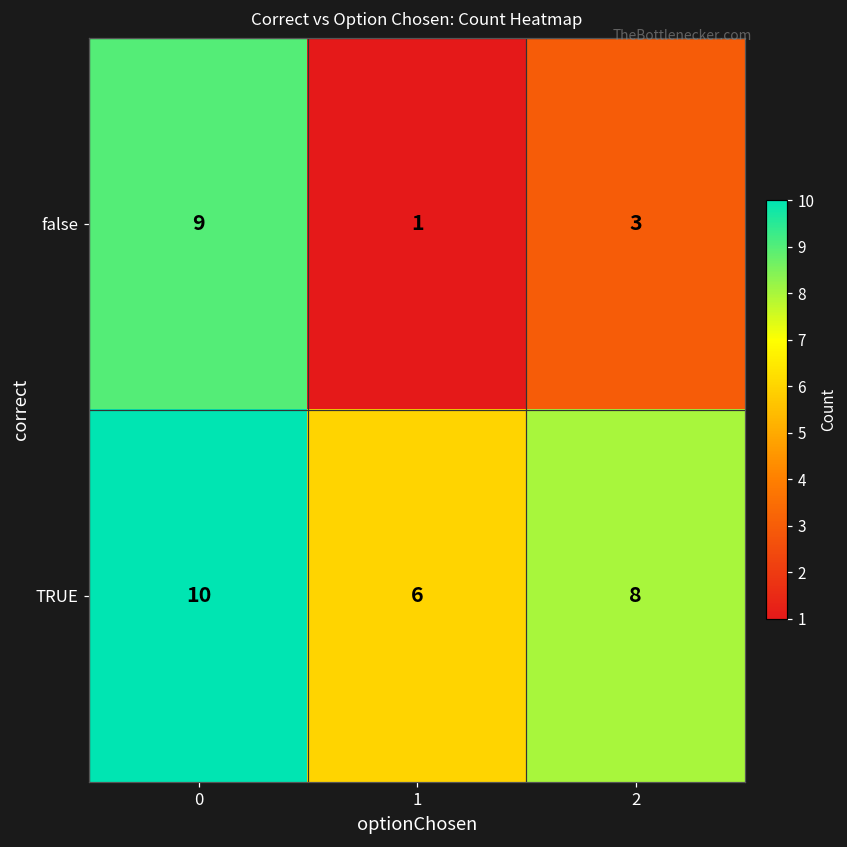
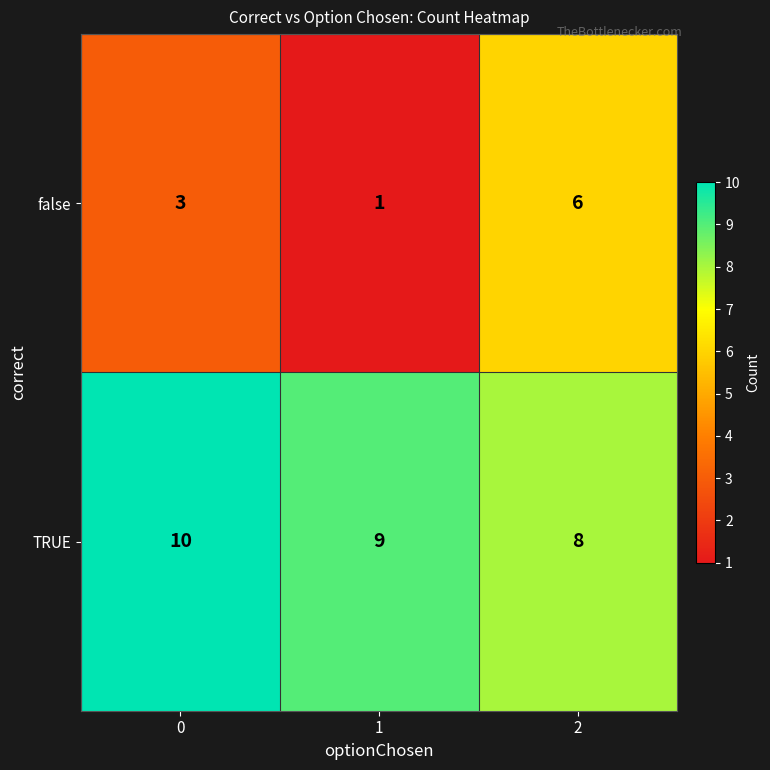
false, 0: 9 -> 3
false, 2: 3 -> 6
TRUE, 1: 6 -> 9
